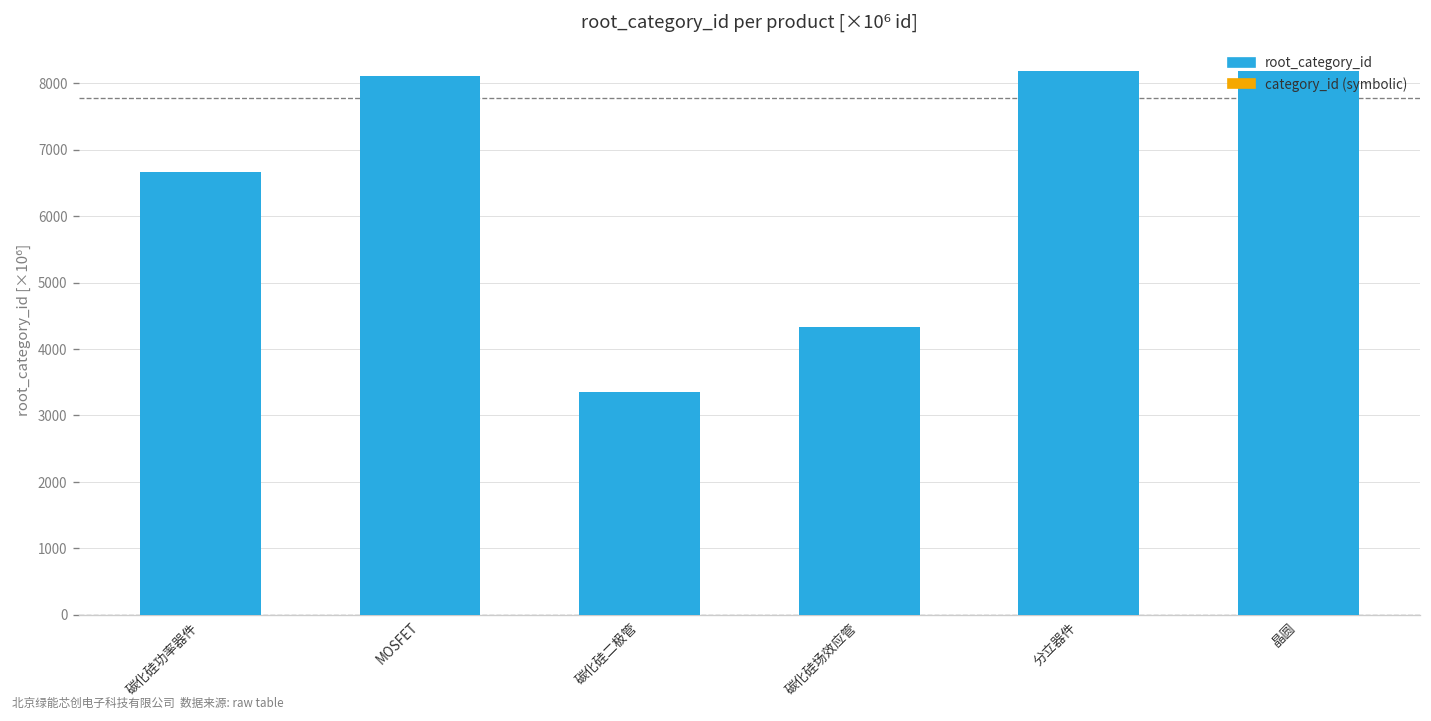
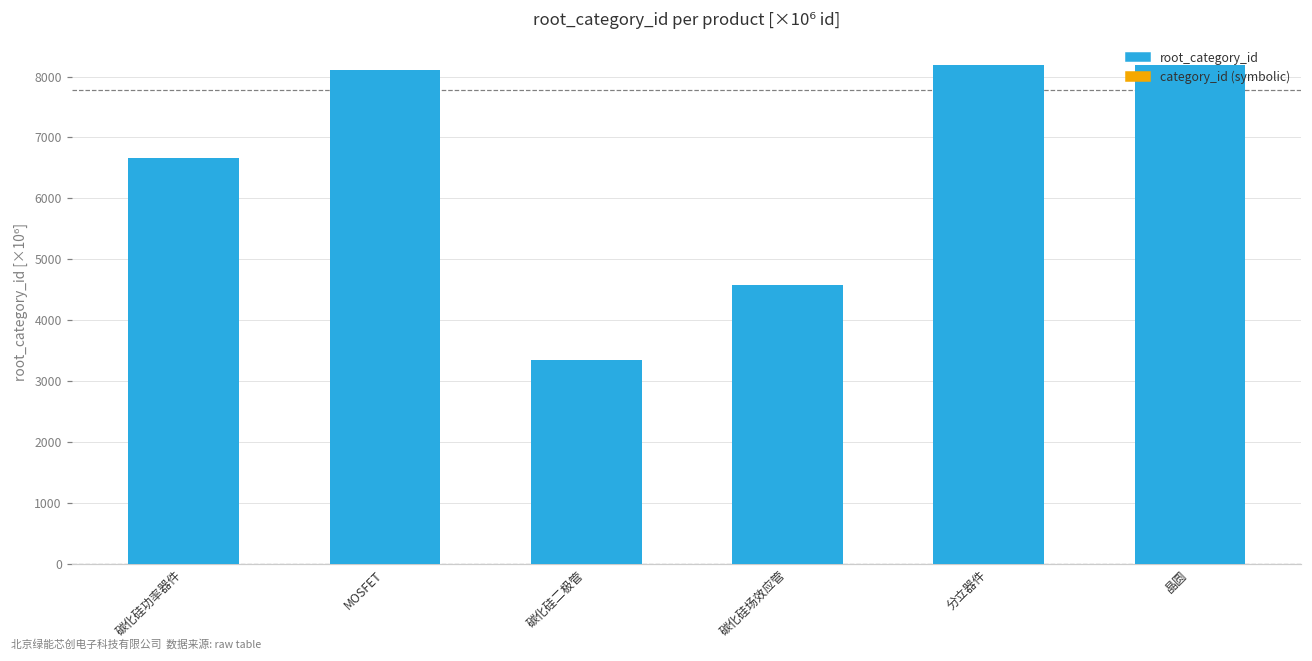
root_category_id, 碳化硅场效应管: 4300 -> 4600
